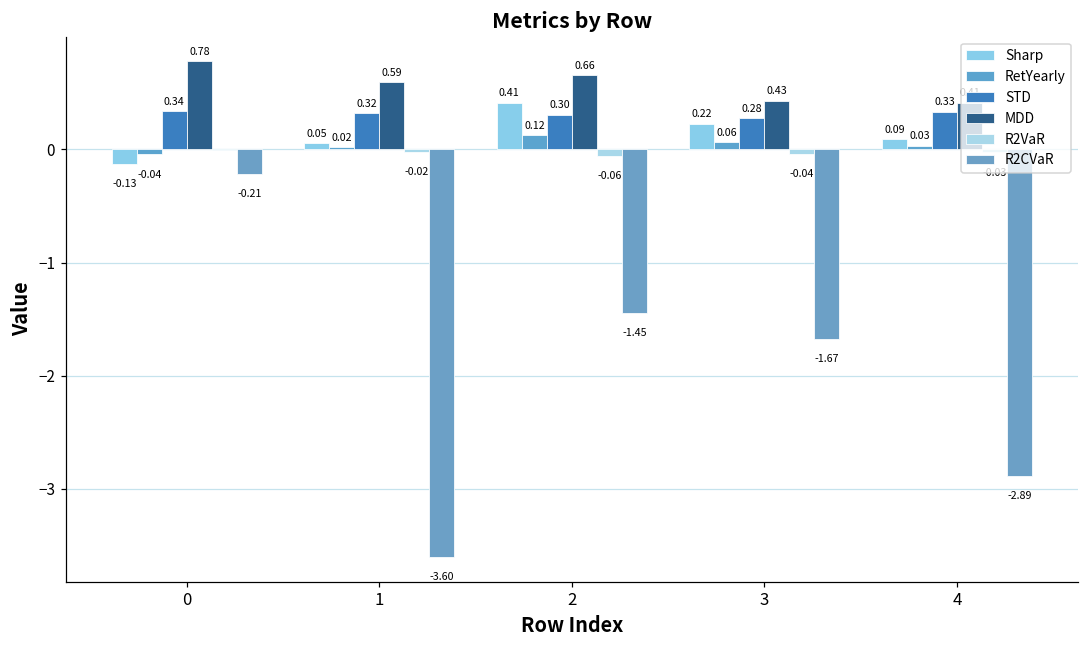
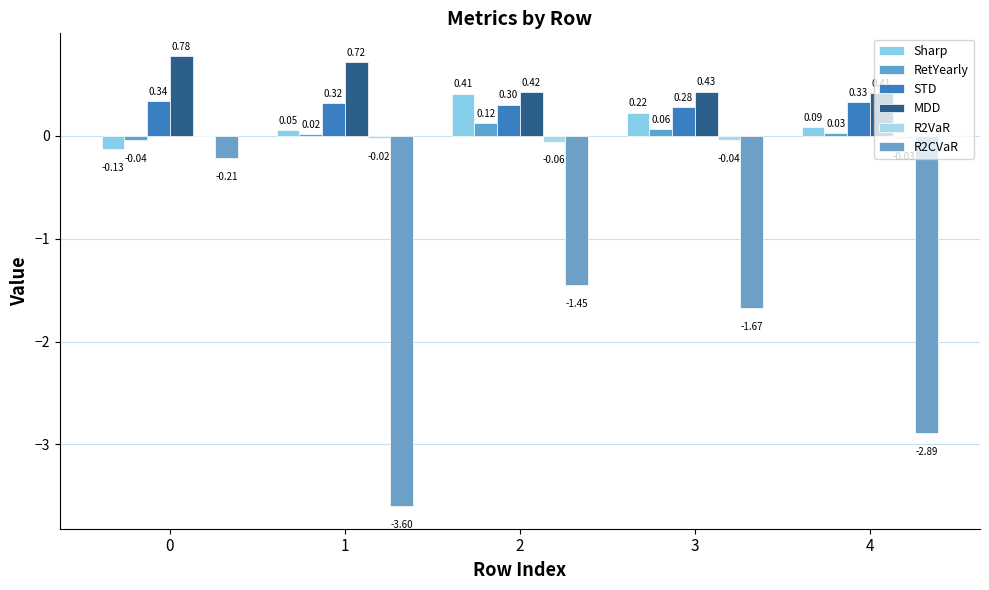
MDD, 1: 0.59 -> 0.72
MDD, 2: 0.66 -> 0.42
